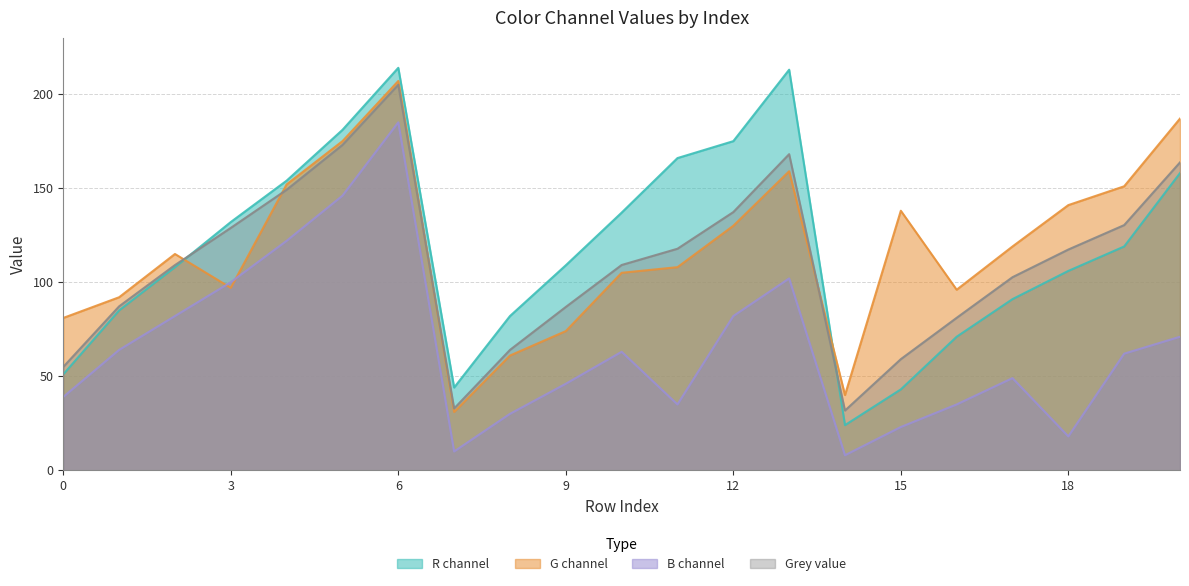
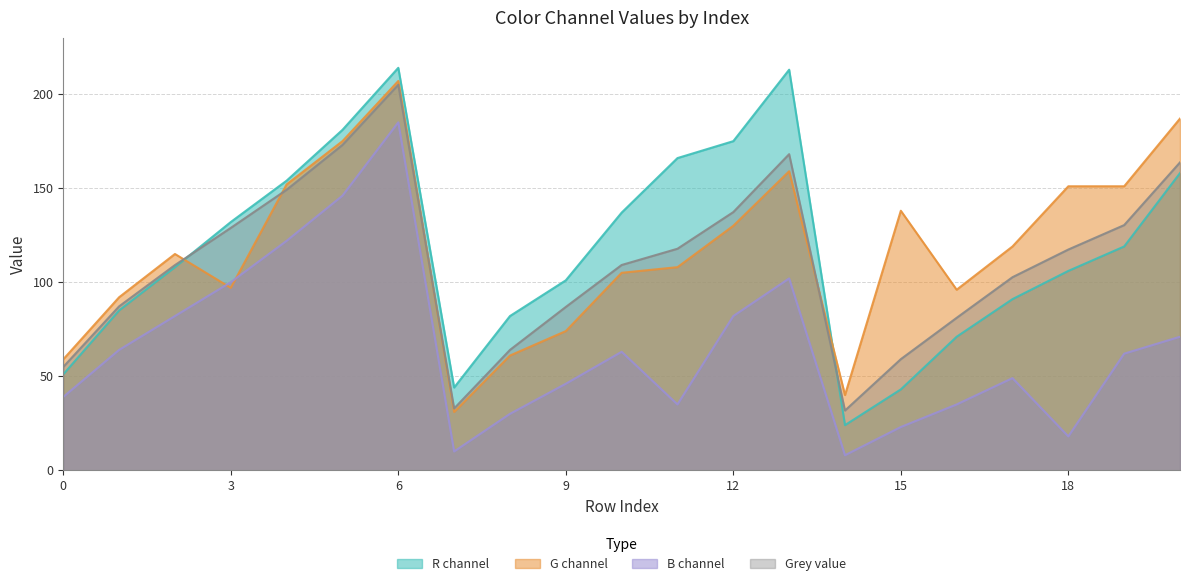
G channel, 0: 81 -> 59
R channel, 9: 109 -> 101
G channel, 18: 141 -> 151
